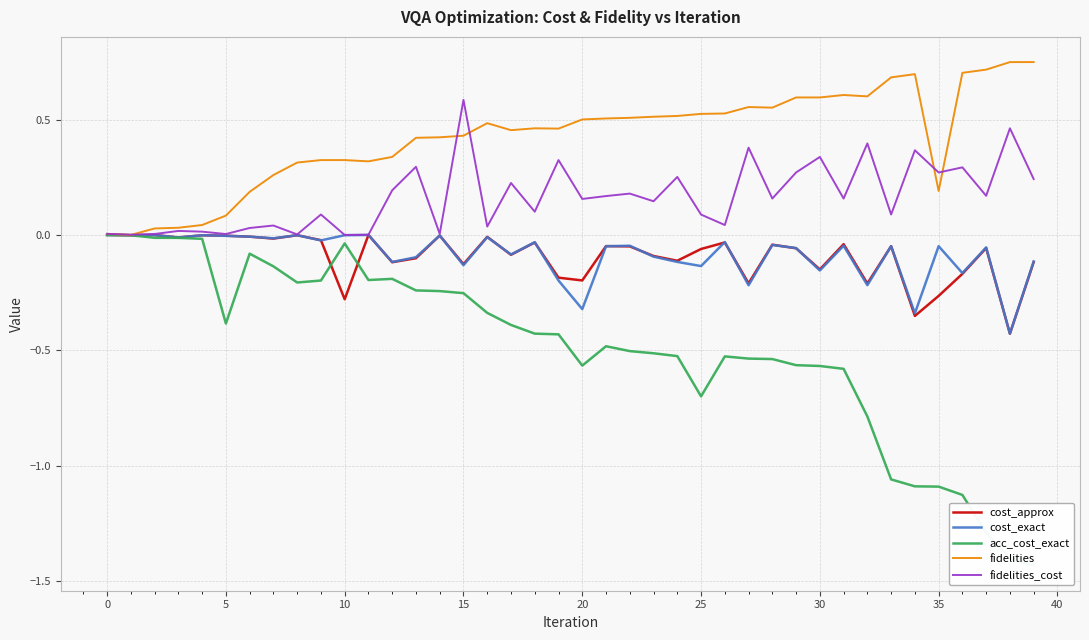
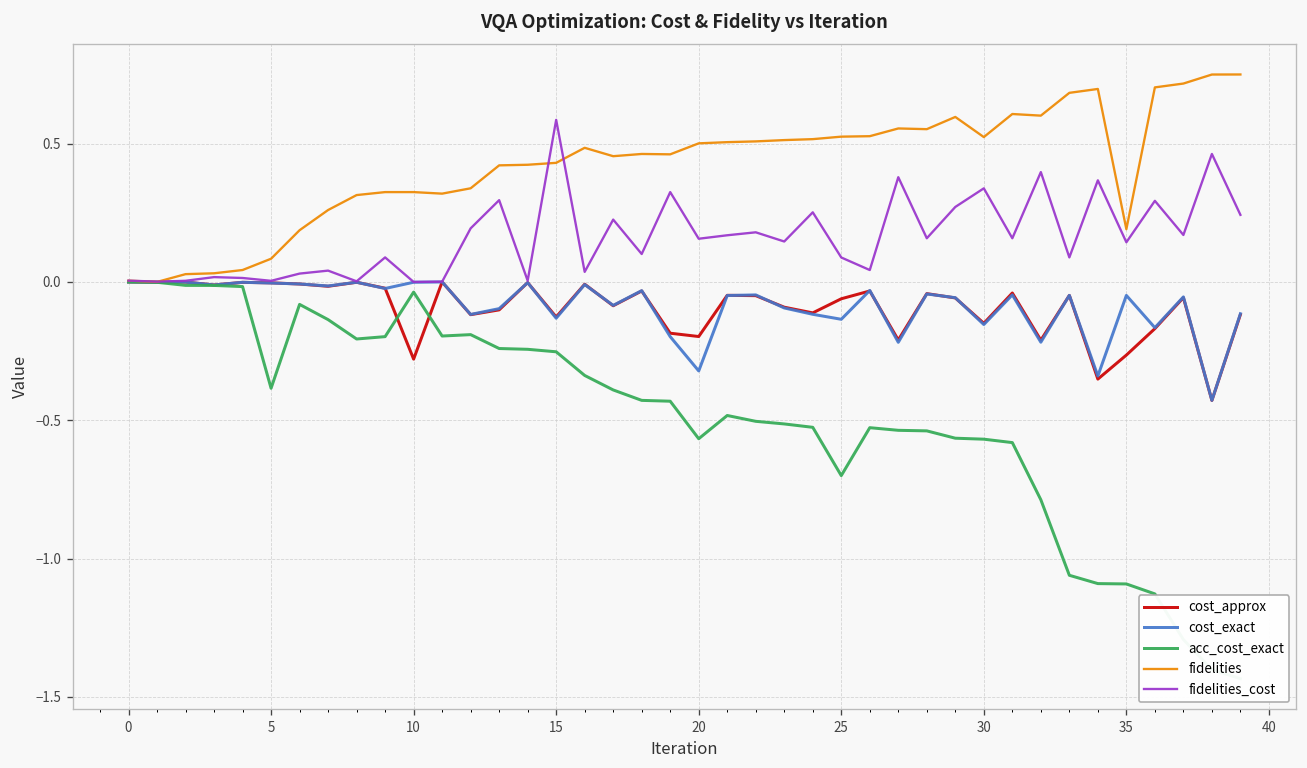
fidelities, 30: 0.60 -> 0.52
fidelities_cost, 35: 0.27 -> 0.14
